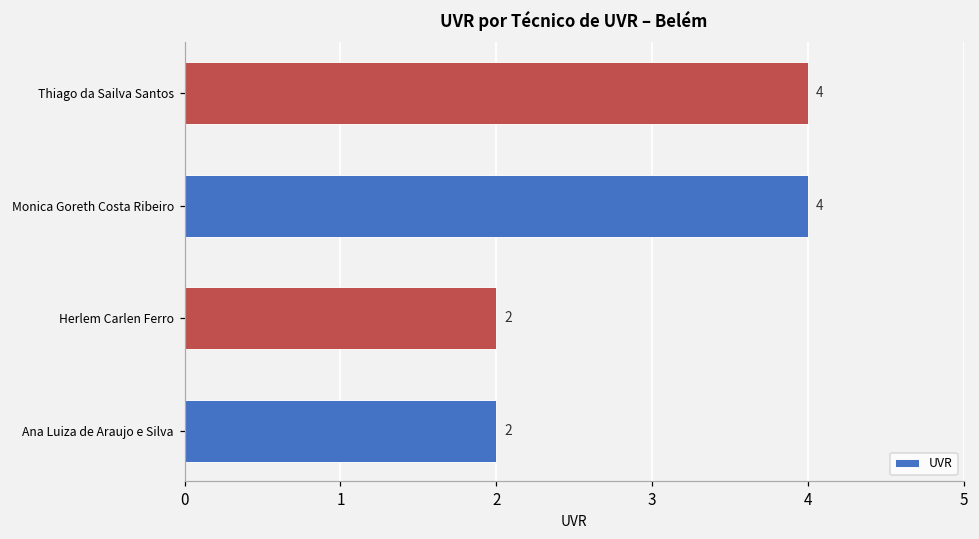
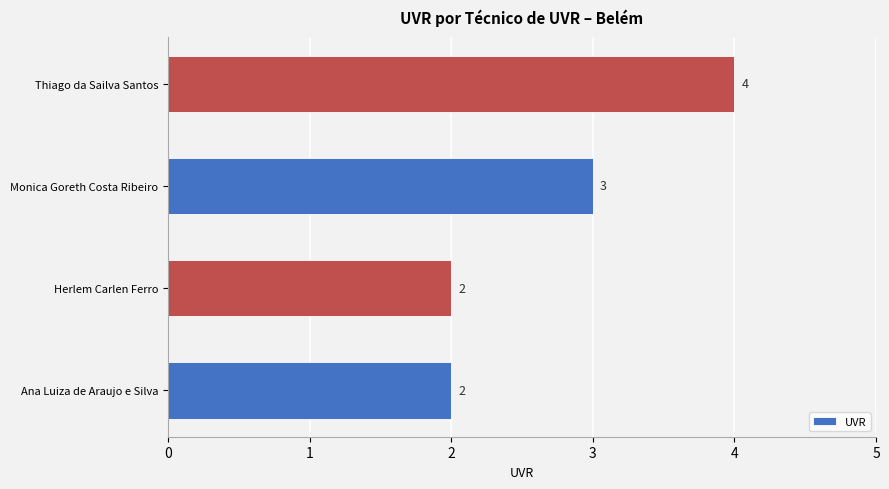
Monica Goreth Costa Ribeiro: 4 -> 3
